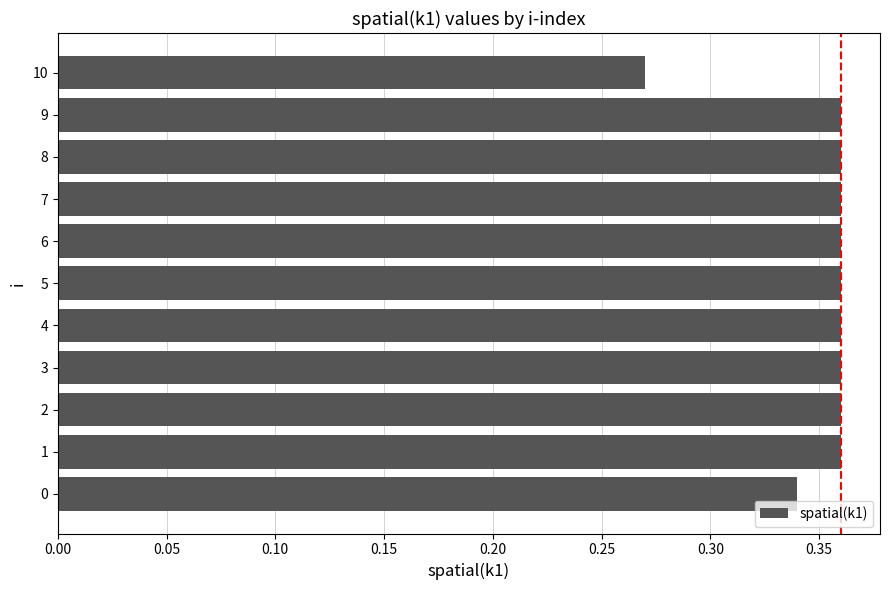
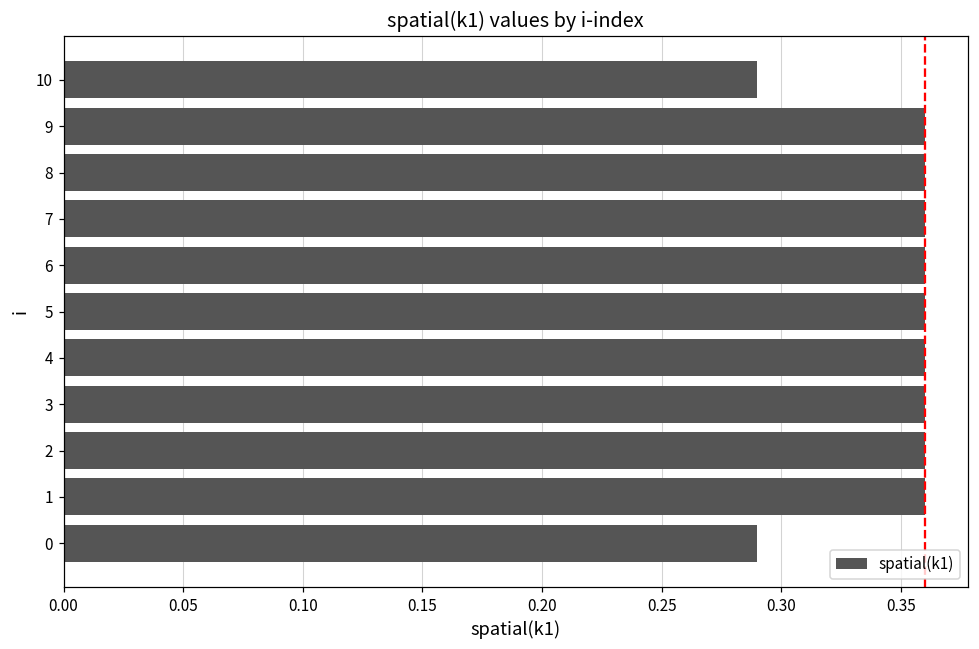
10: 0.27 -> 0.29
0: 0.34 -> 0.29
